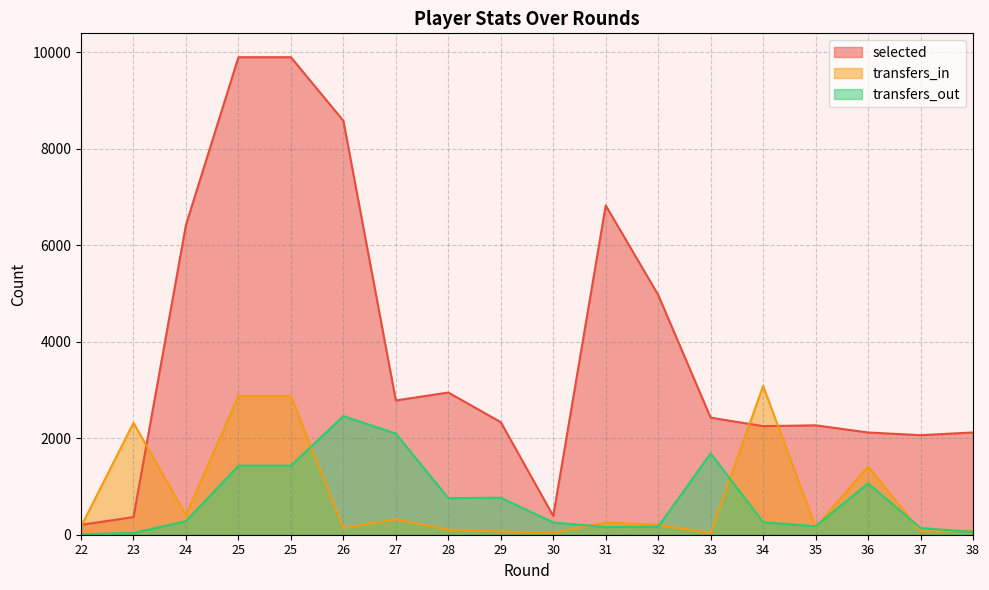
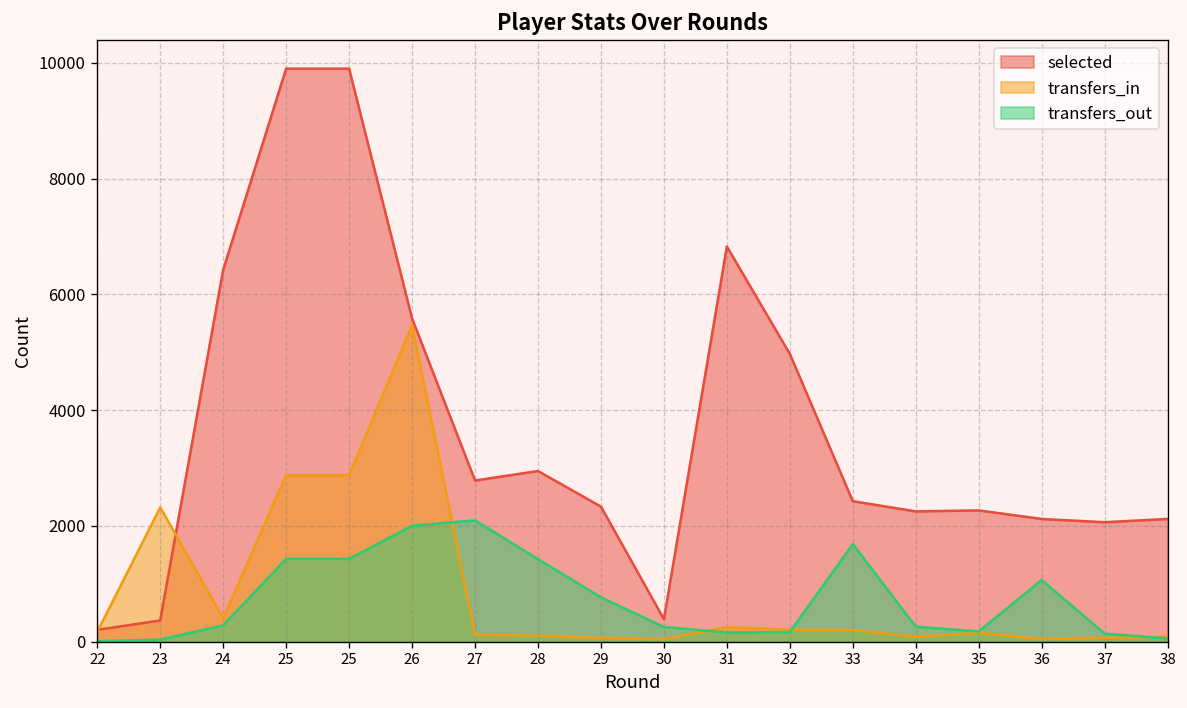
selected, 26: 8600 -> 5600
transfers_in, 26: 100 -> 5500
transfers_out, 26: 2500 -> 2000
transfers_in, 27: 300 -> 100
transfers_out, 28: 800 -> 1400
transfers_in, 33: 0 -> 200
transfers_in, 34: 3100 -> 100
transfers_in, 36: 1400 -> 0
